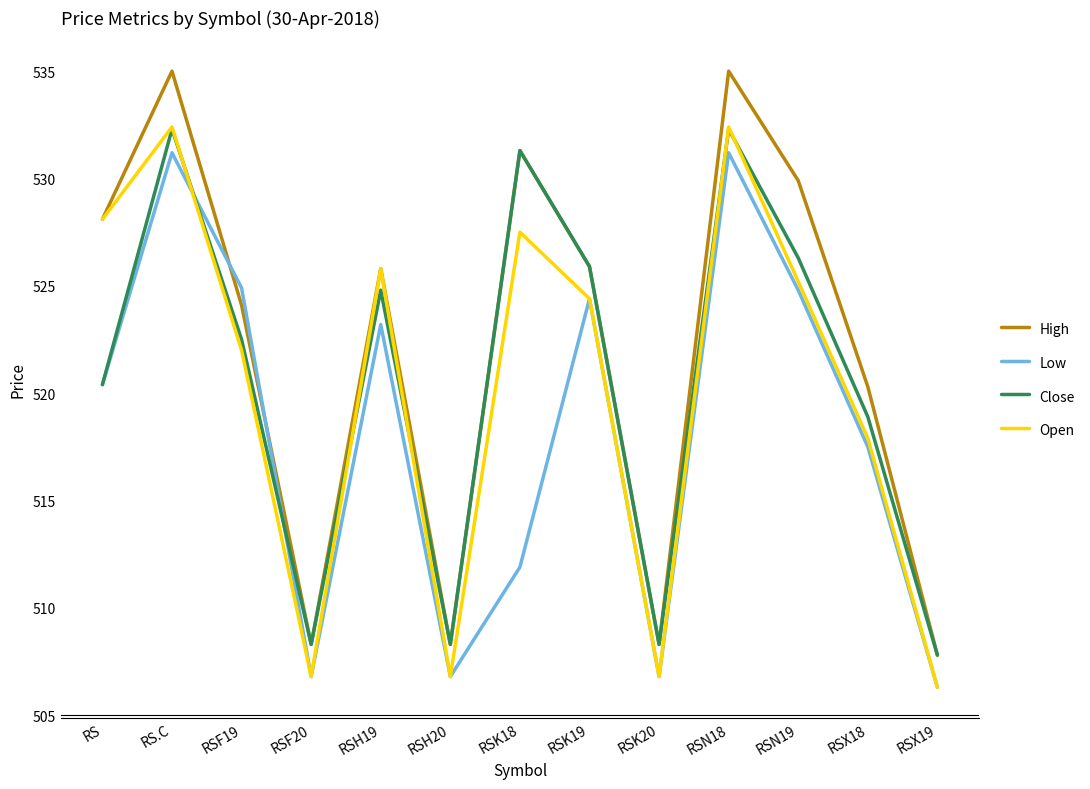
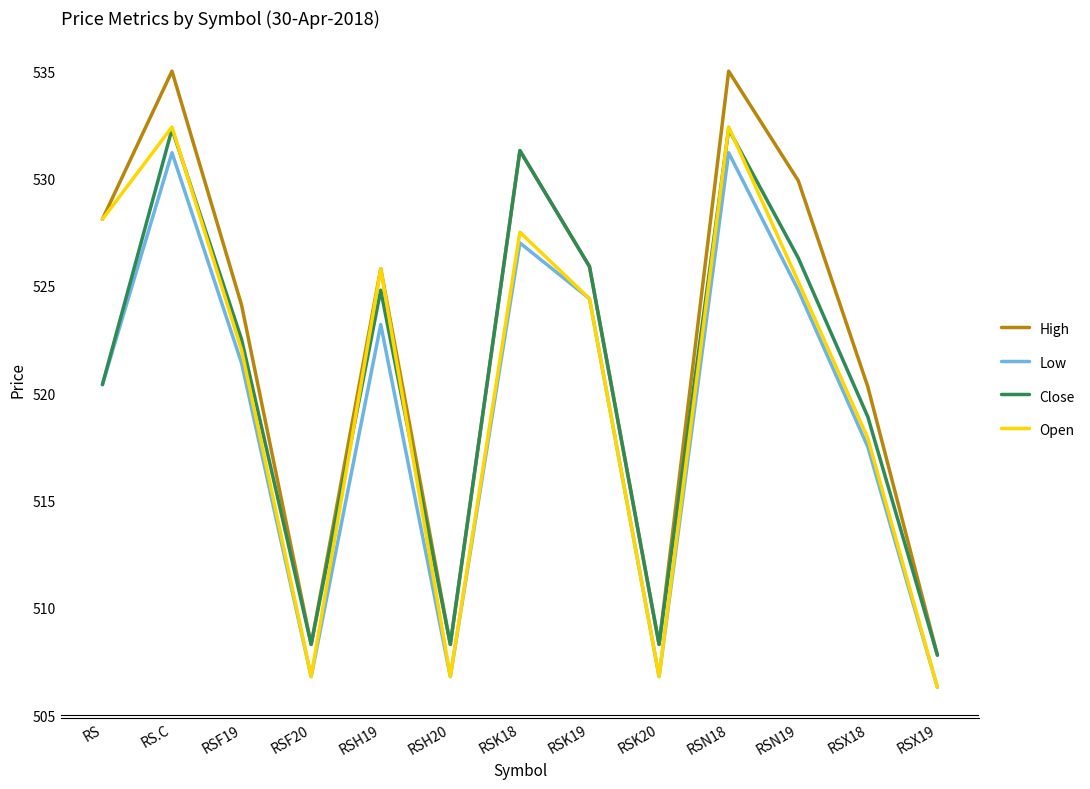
Low, RSF19: 524.9 -> 521.4
Low, RSK18: 511.9 -> 527.0
